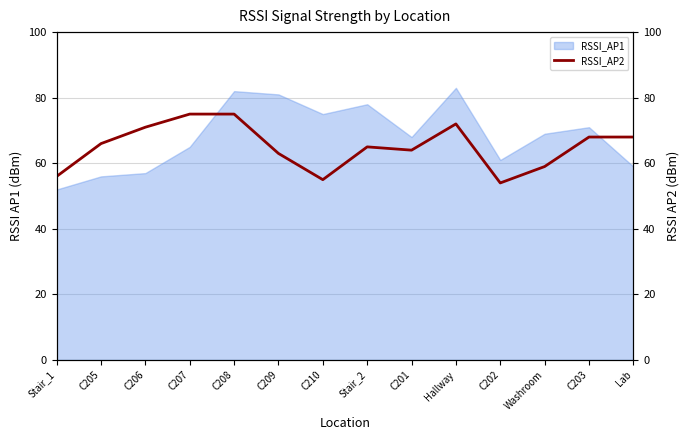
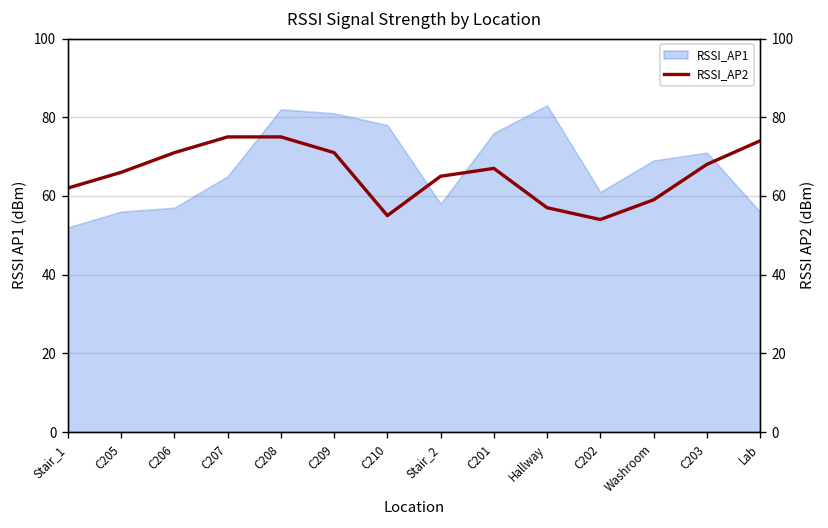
RSSI_AP1, C210: 75 -> 78
RSSI_AP1, Stair_2: 78 -> 58
RSSI_AP1, C201: 68 -> 76
RSSI_AP1, Lab: 59 -> 56
RSSI_AP2, Stair_1: 56 -> 62
RSSI_AP2, C209: 63 -> 71
RSSI_AP2, C201: 64 -> 67
RSSI_AP2, Hallway: 72 -> 57
RSSI_AP2, Lab: 68 -> 74
